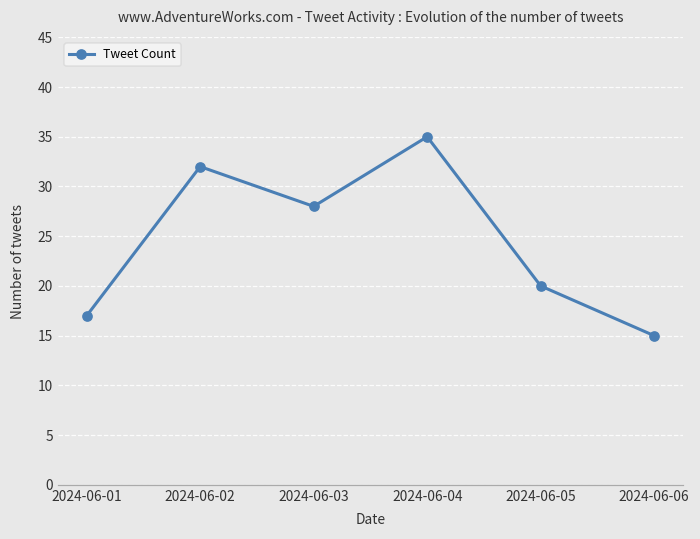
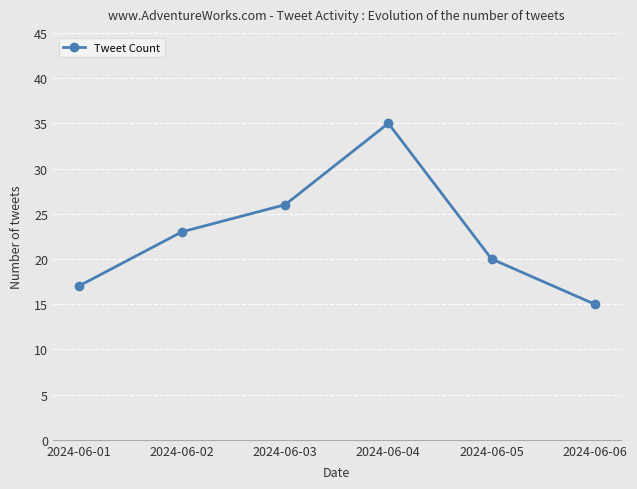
2024-06-02: 32 -> 23
2024-06-03: 28 -> 26
